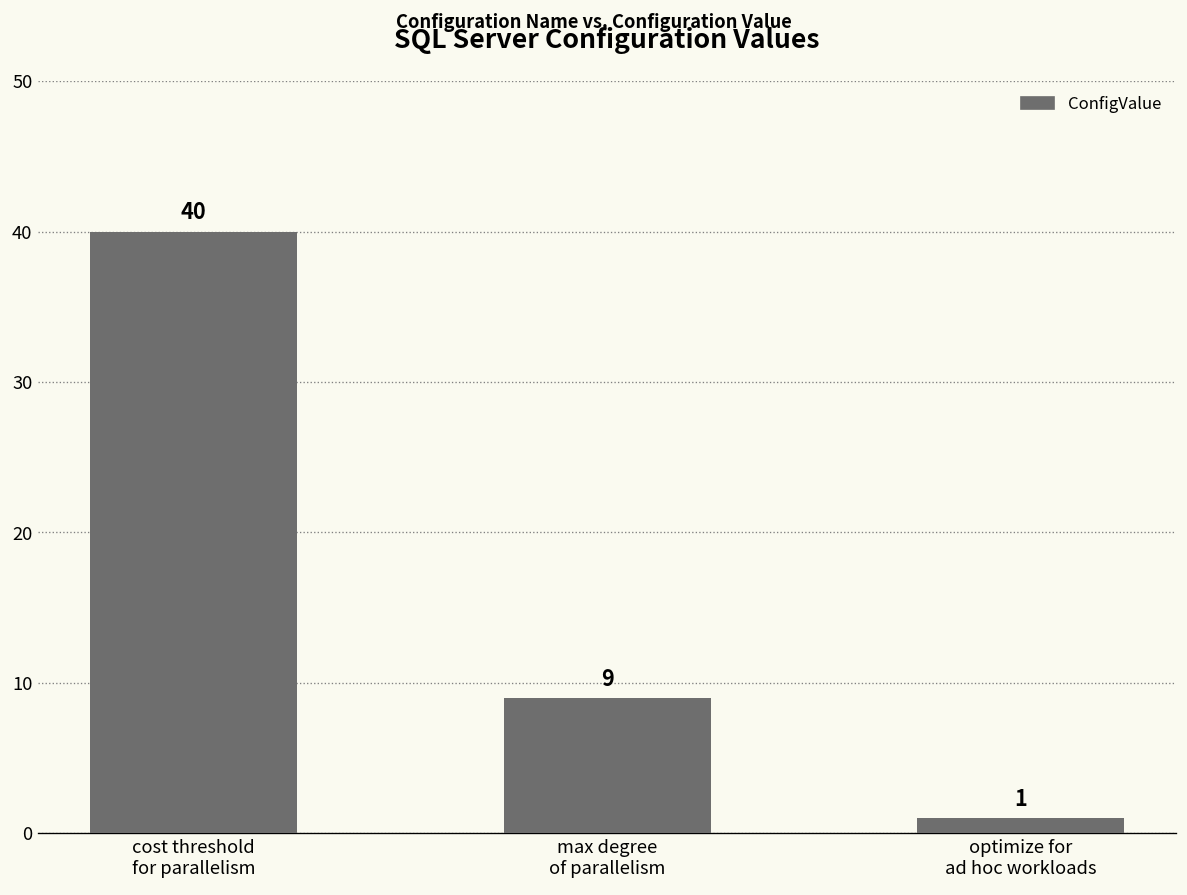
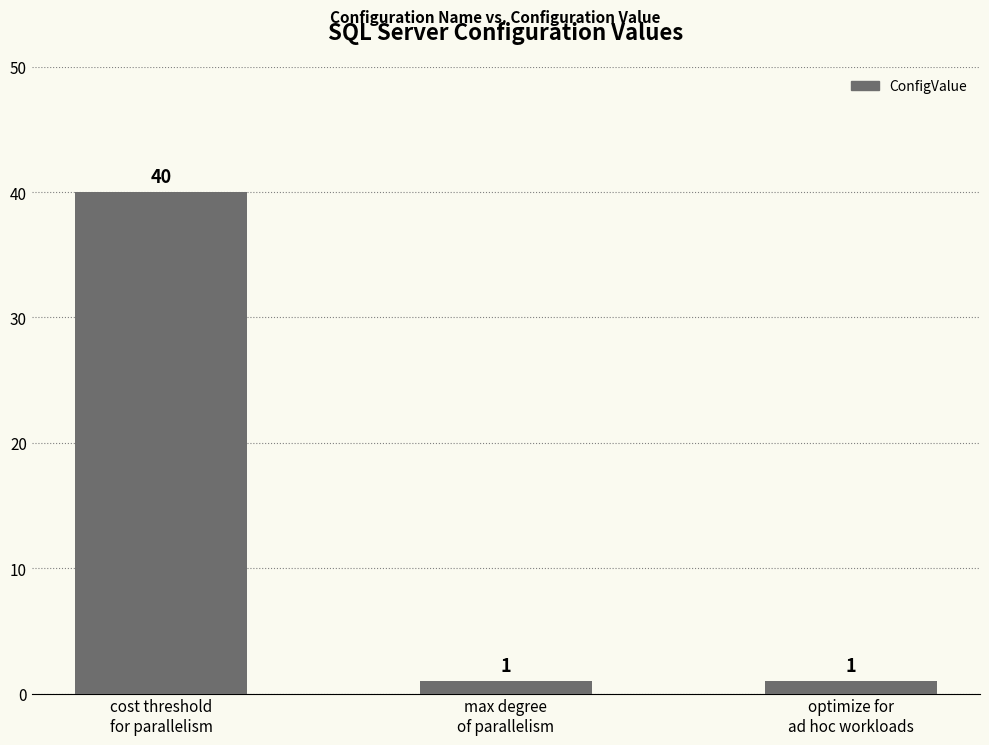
max degree of parallelism: 9 -> 1
